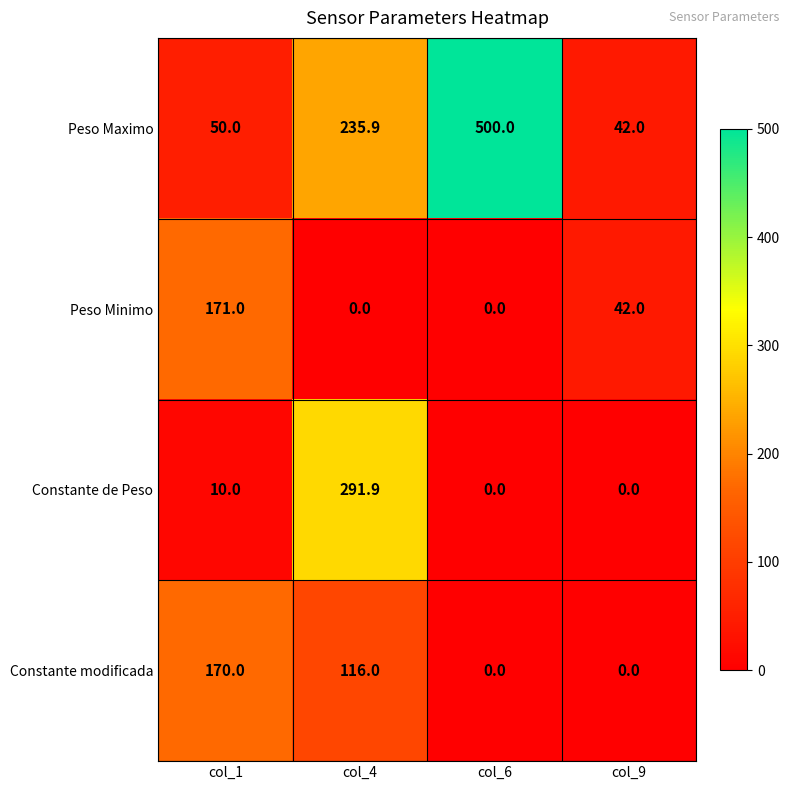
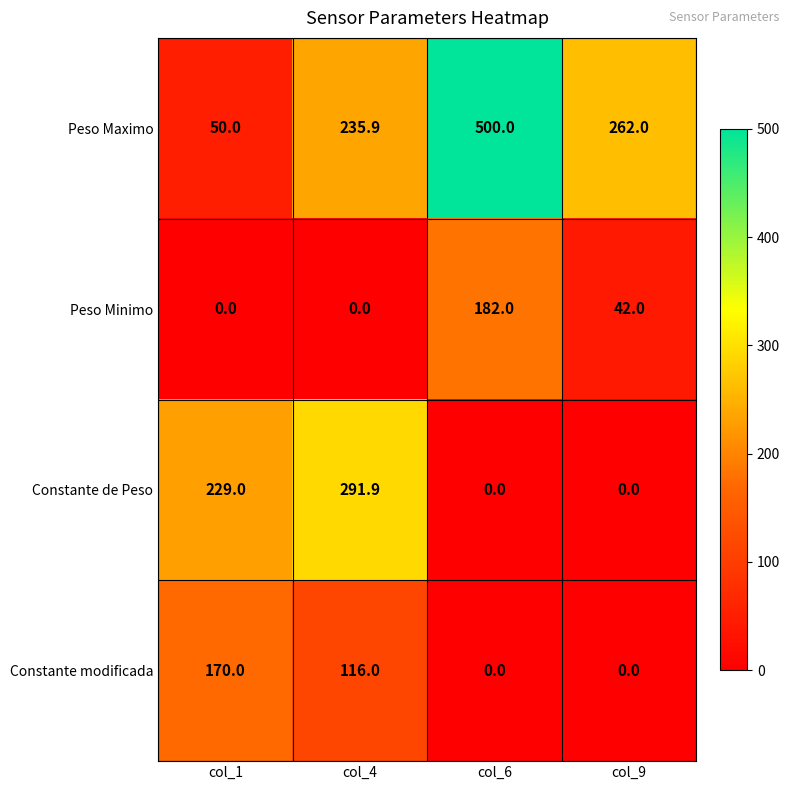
Peso Maximo, col_9: 42.0 -> 262.0
Peso Minimo, col_1: 171.0 -> 0.0
Peso Minimo, col_6: 0.0 -> 182.0
Constante de Peso, col_1: 10.0 -> 229.0
